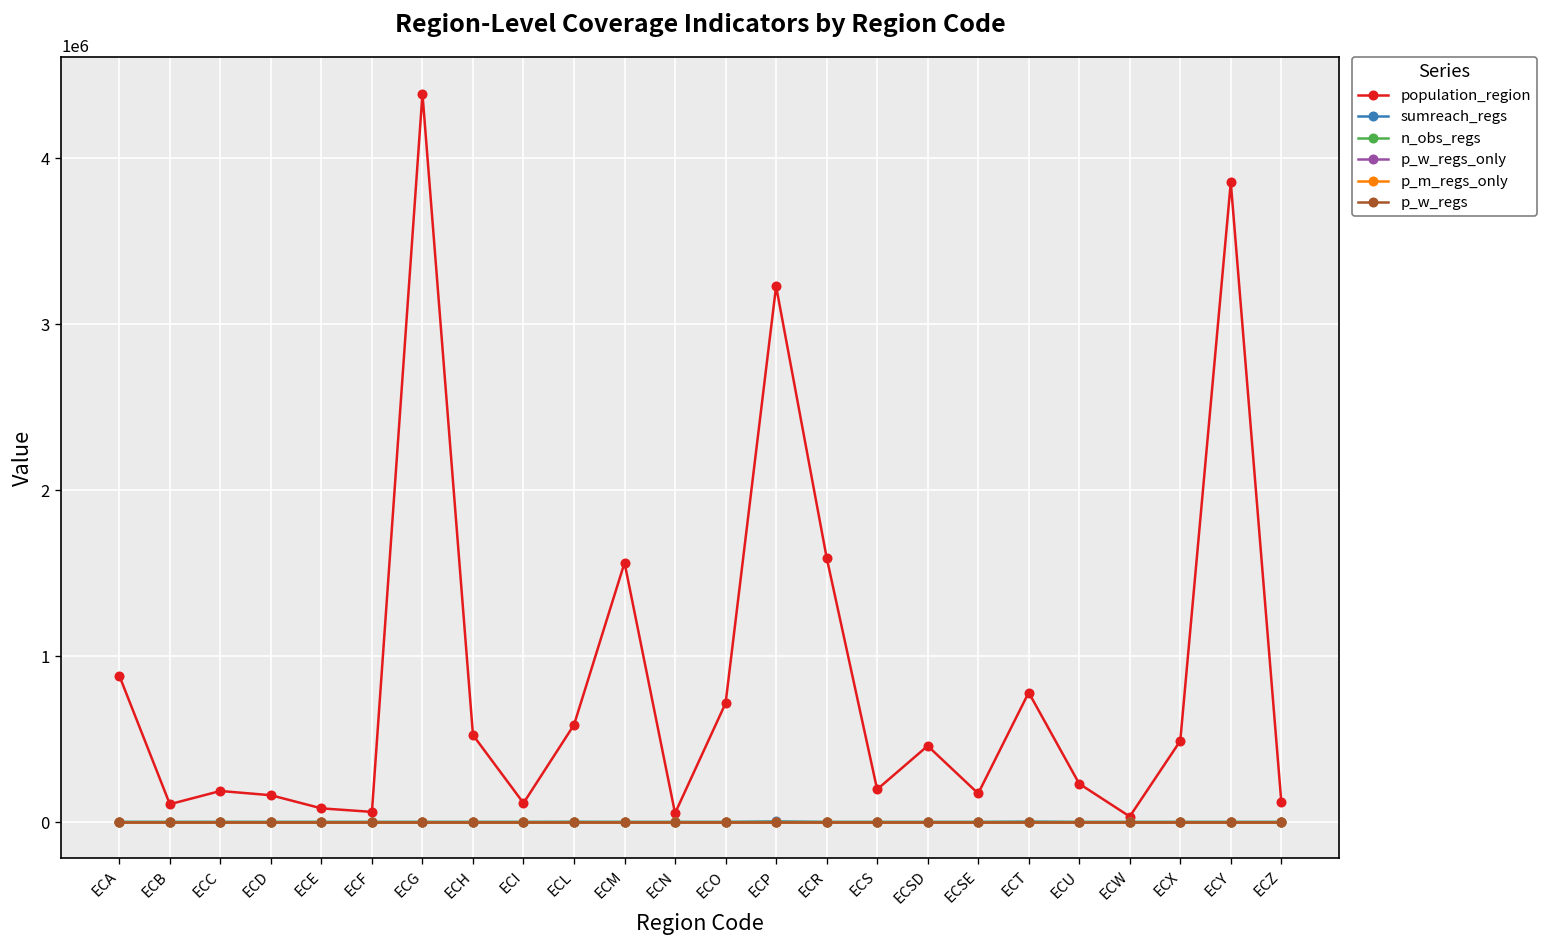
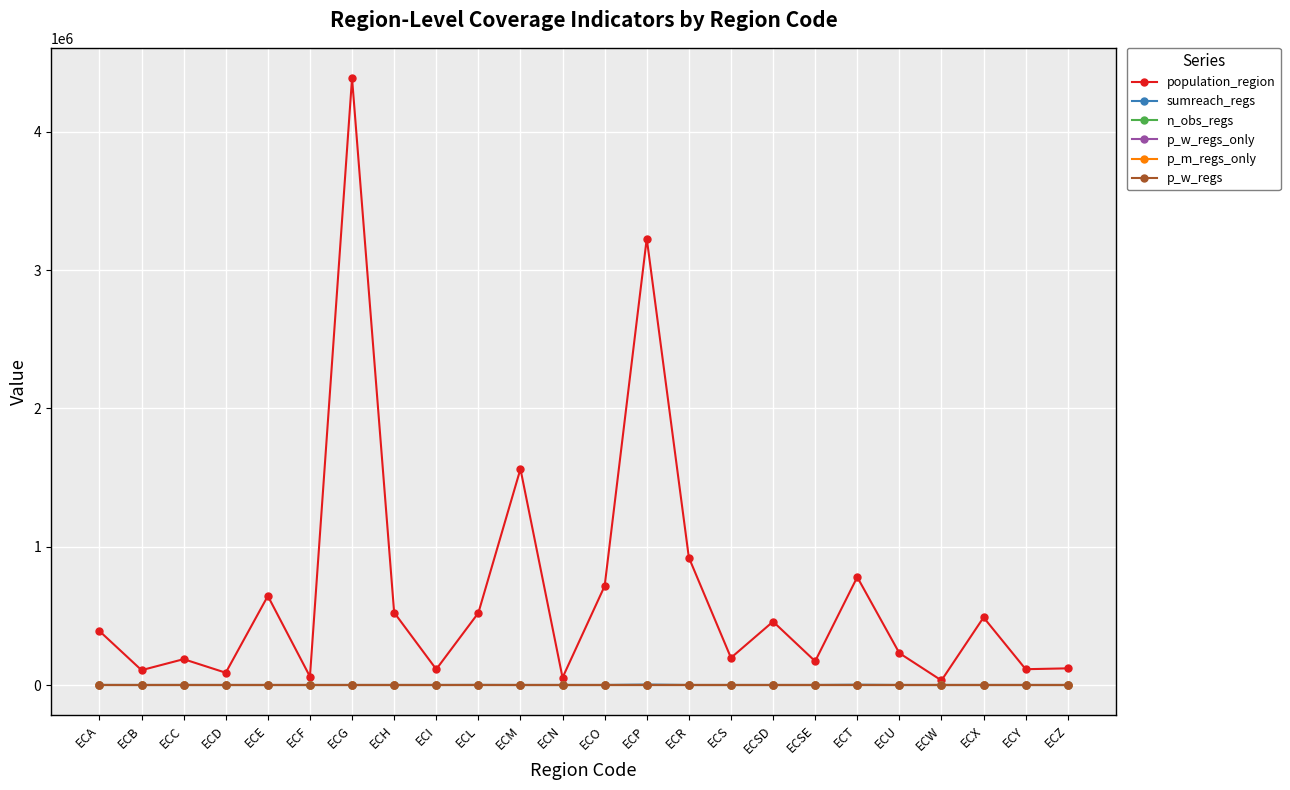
population_region, ECA: 880000 -> 390000
population_region, ECD: 160000 -> 90000
population_region, ECE: 80000 -> 640000
population_region, ECL: 590000 -> 520000
population_region, ECR: 1590000 -> 920000
population_region, ECY: 3850000 -> 110000
